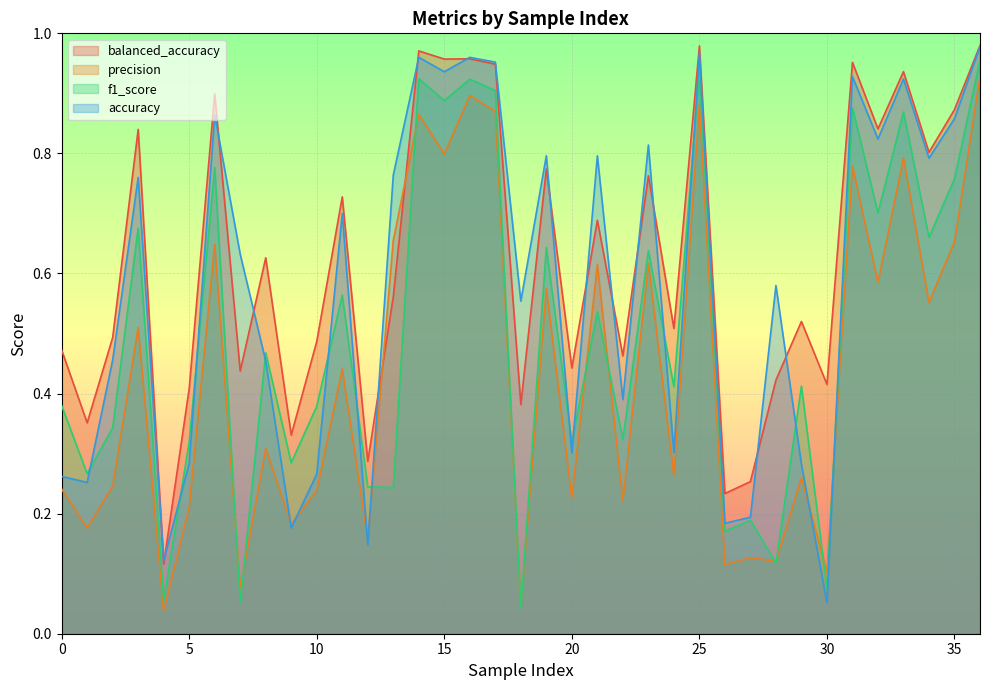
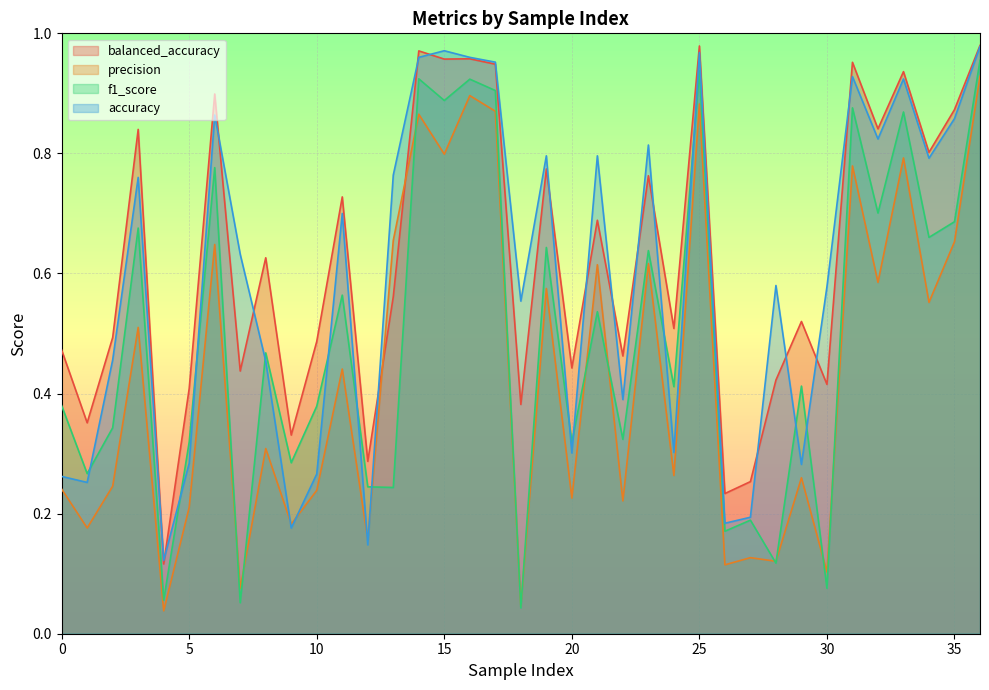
accuracy, 15: 0.94 -> 0.97
accuracy, 30: 0.05 -> 0.58
f1_score, 35: 0.76 -> 0.69
